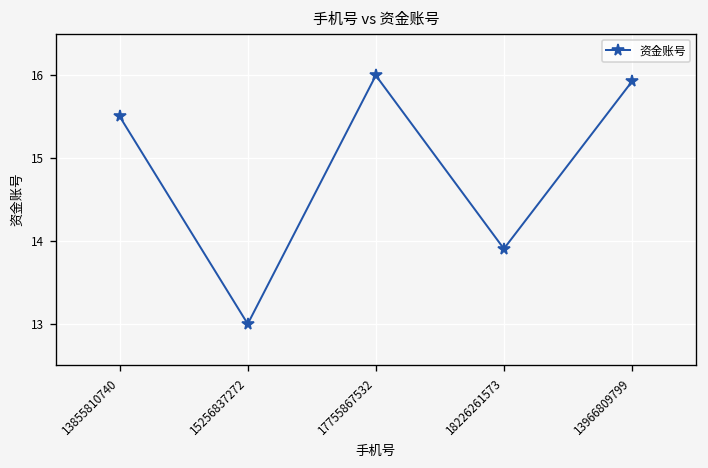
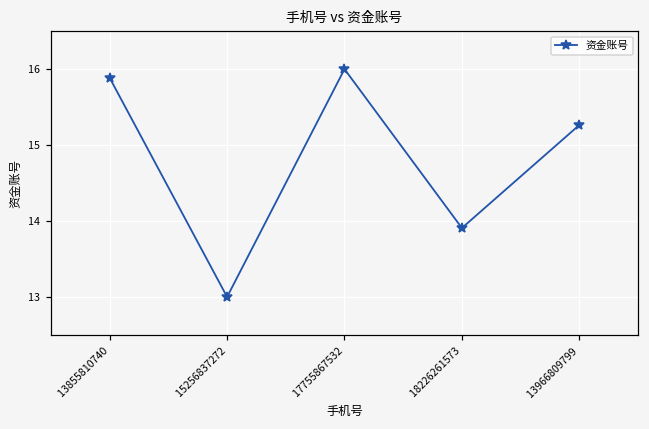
13855810740: 15.5 -> 15.9
13966809799: 15.9 -> 15.3
